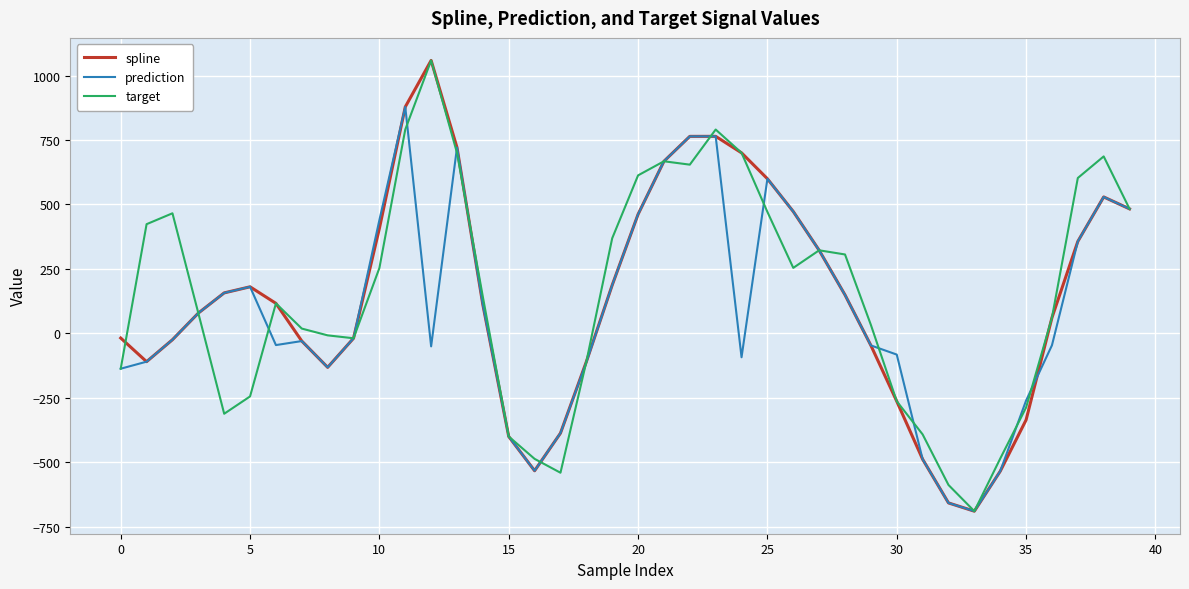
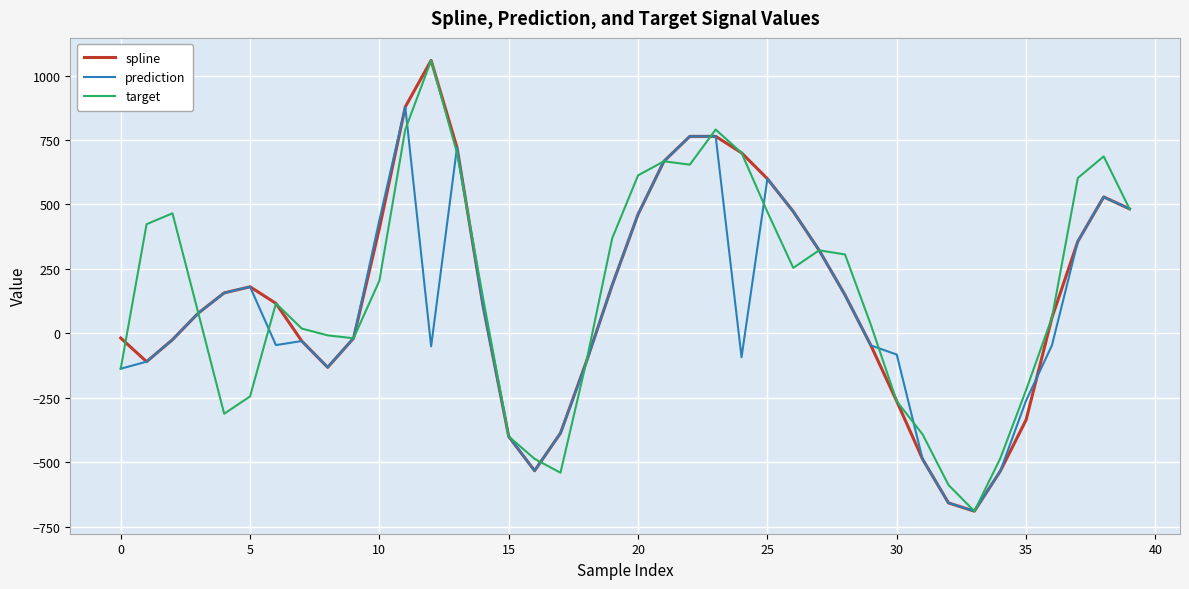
target, 10: 250 -> 200
target, 35: -290 -> -220
